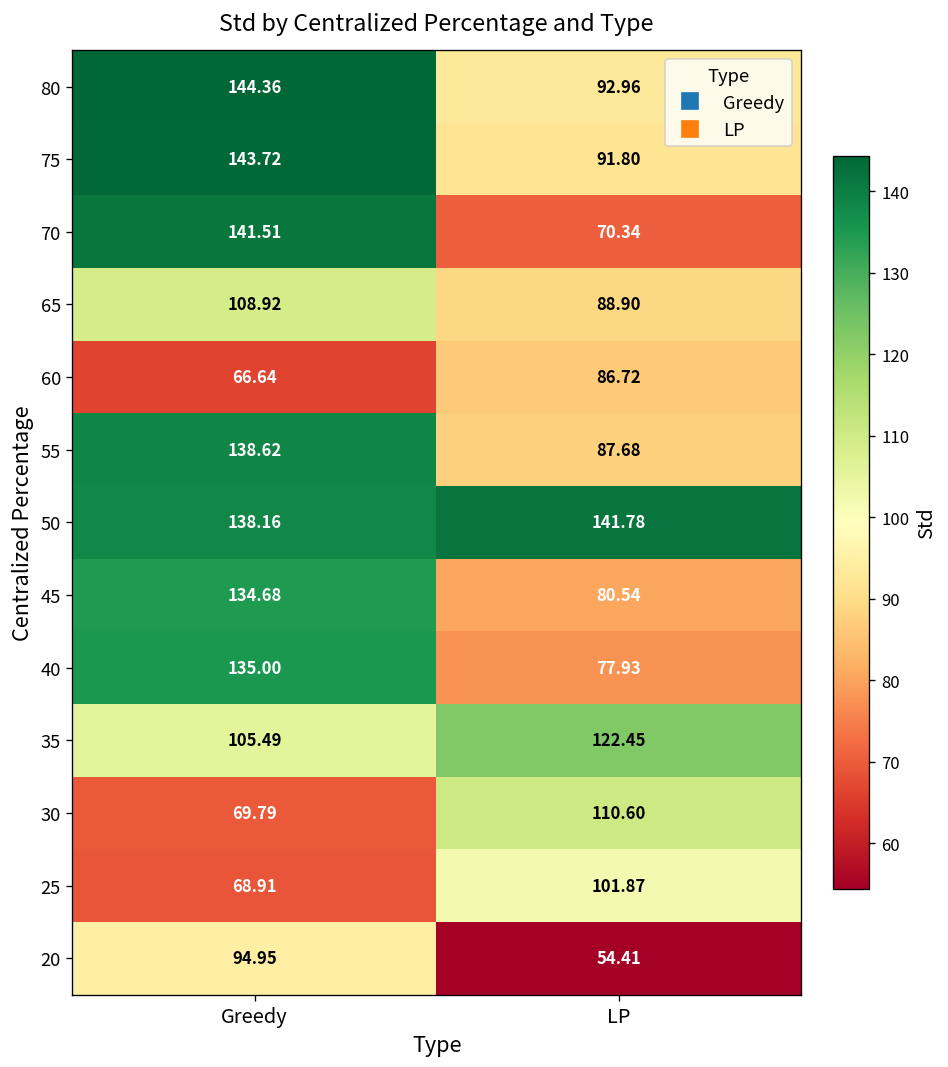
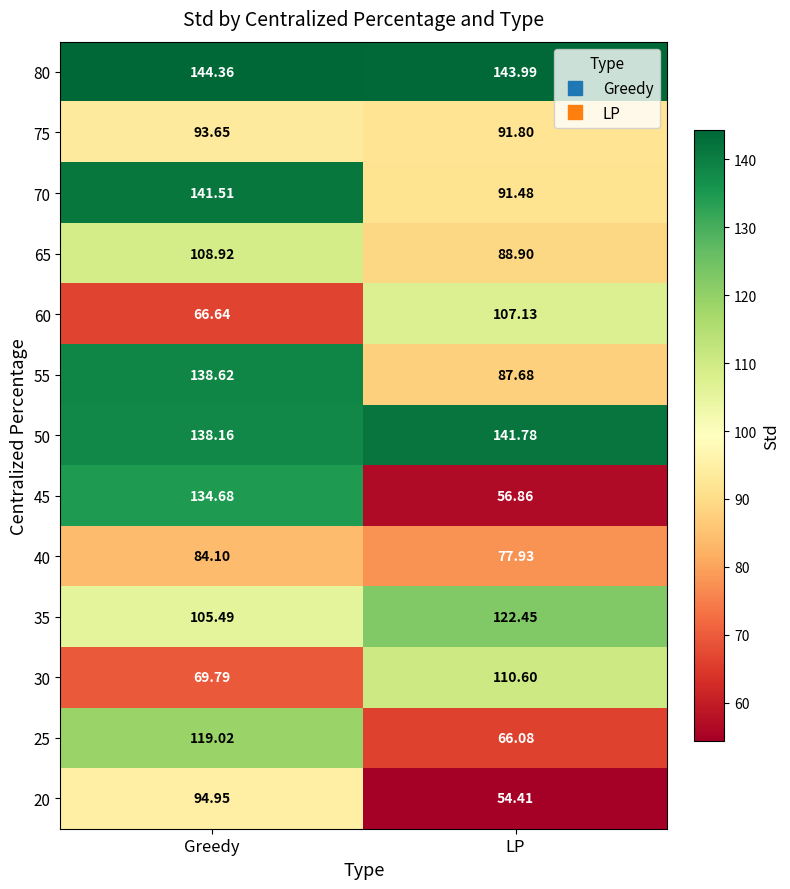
80, LP: 92.96 -> 143.99
75, Greedy: 143.72 -> 93.65
70, LP: 70.34 -> 91.48
60, LP: 86.72 -> 107.13
45, LP: 80.54 -> 56.86
40, Greedy: 135.00 -> 84.10
25, Greedy: 68.91 -> 119.02
25, LP: 101.87 -> 66.08
